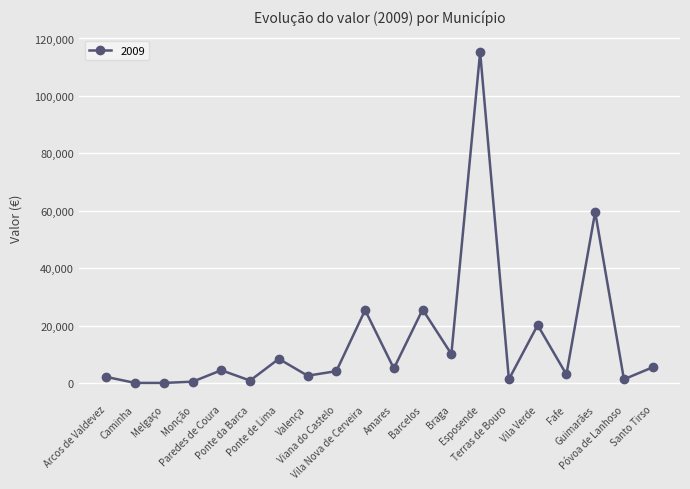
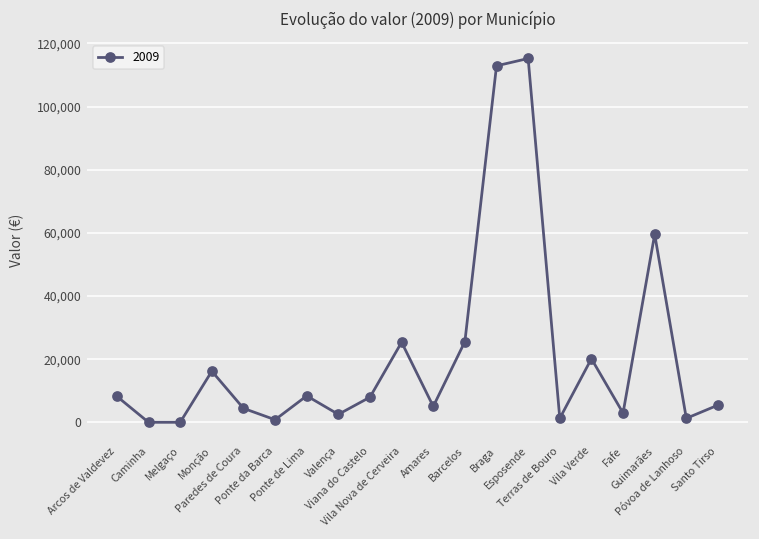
Arcos de Valdevez: 2,000 -> 8,000
Monção: 0 -> 16,000
Viana do Castelo: 4,000 -> 8,000
Braga: 10,000 -> 113,000
